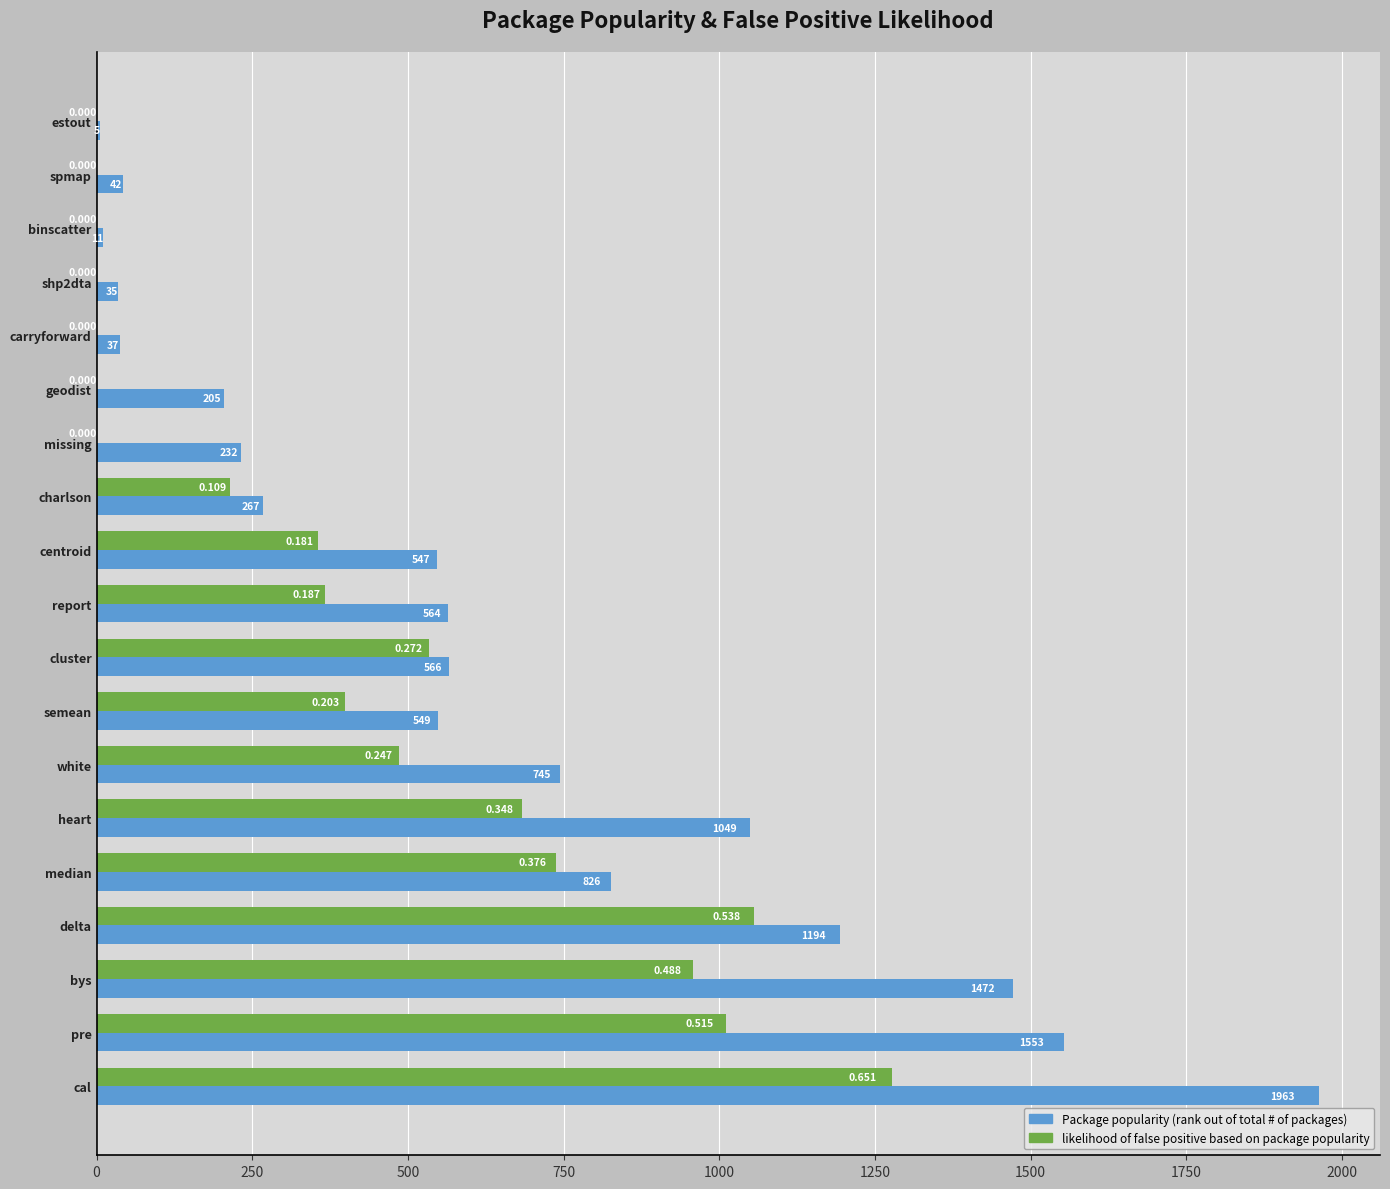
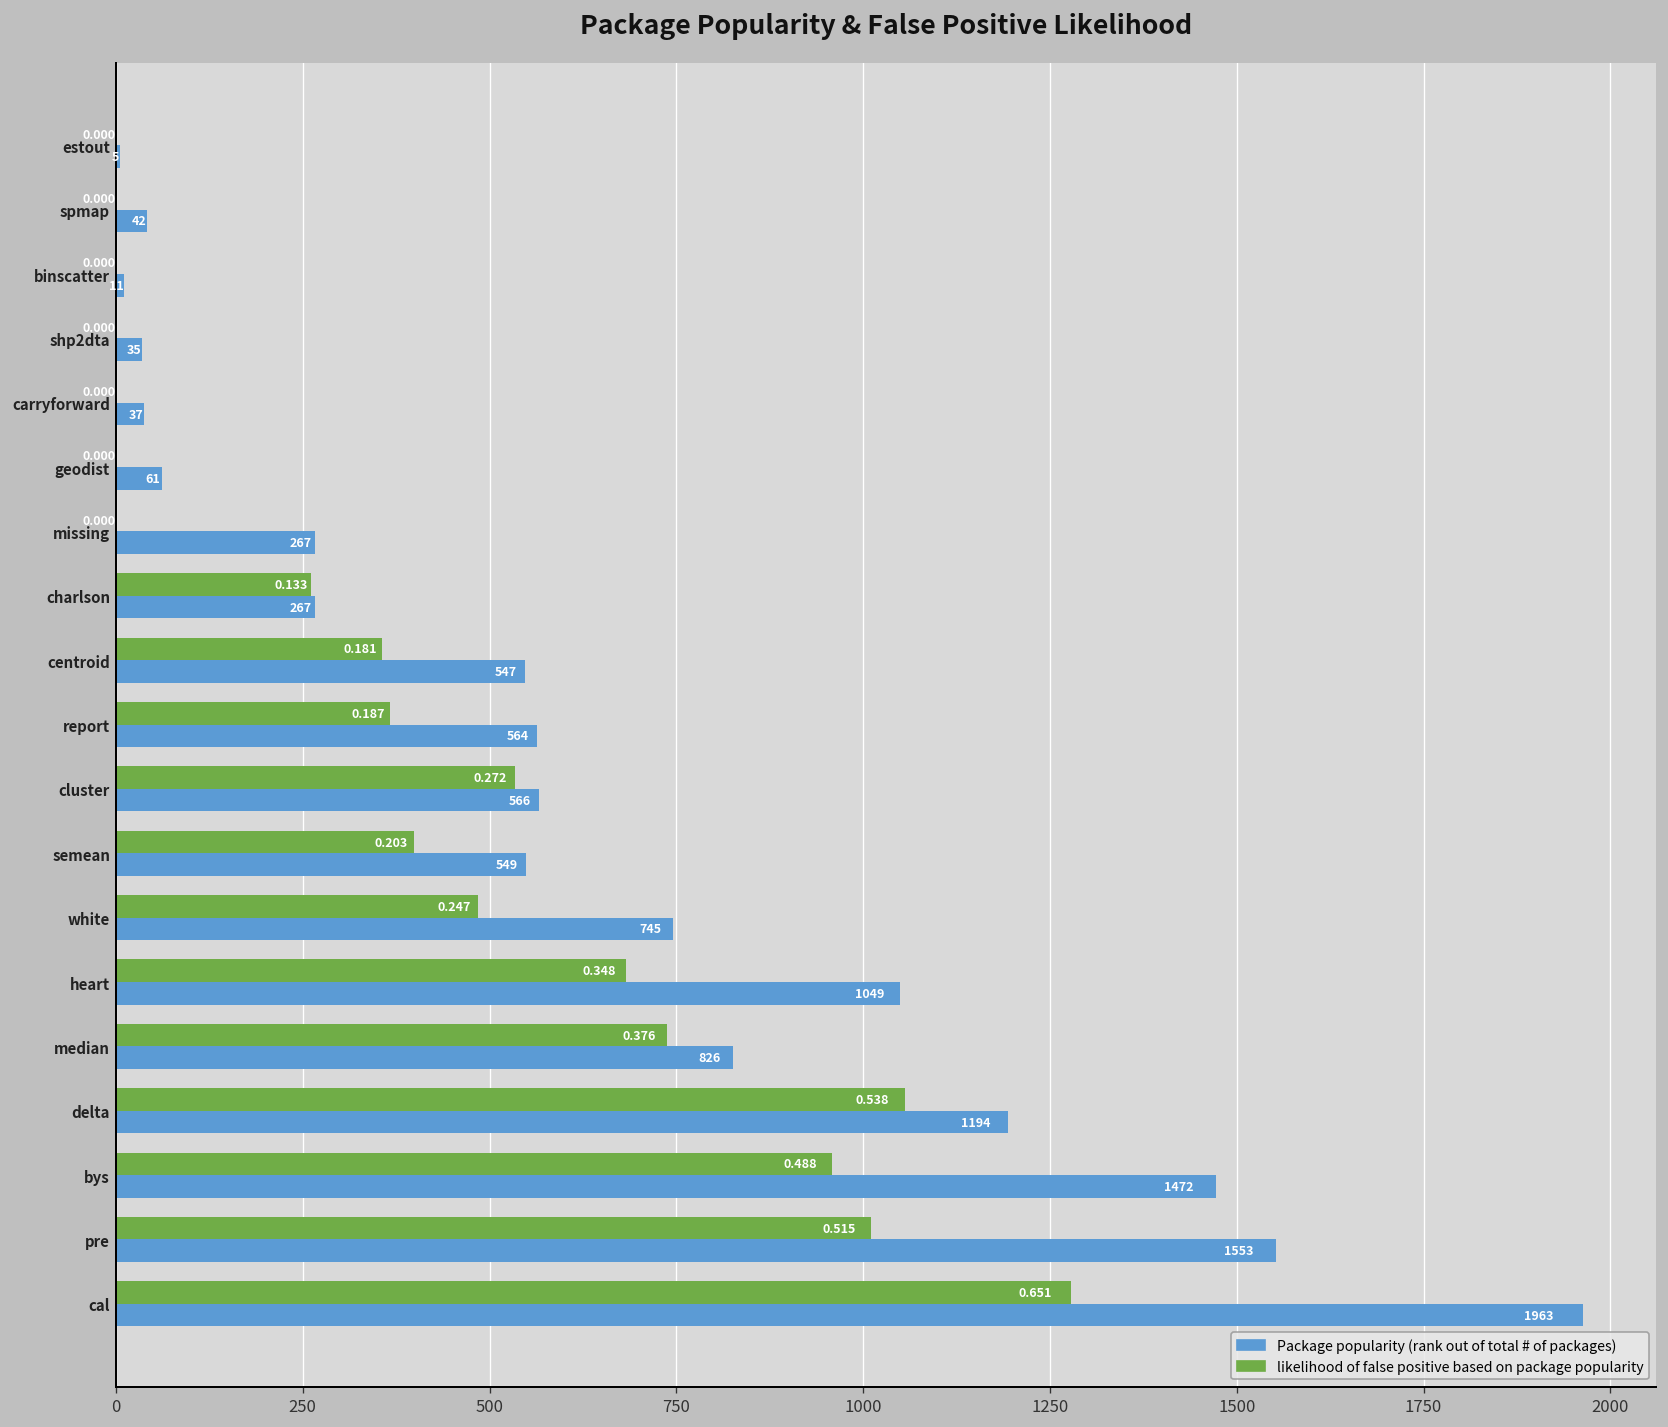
Package popularity (rank out of total # of packages), geodist: 205 -> 61
Package popularity (rank out of total # of packages), missing: 232 -> 267
likelihood of false positive based on package popularity, charlson: 0.109 -> 0.133
